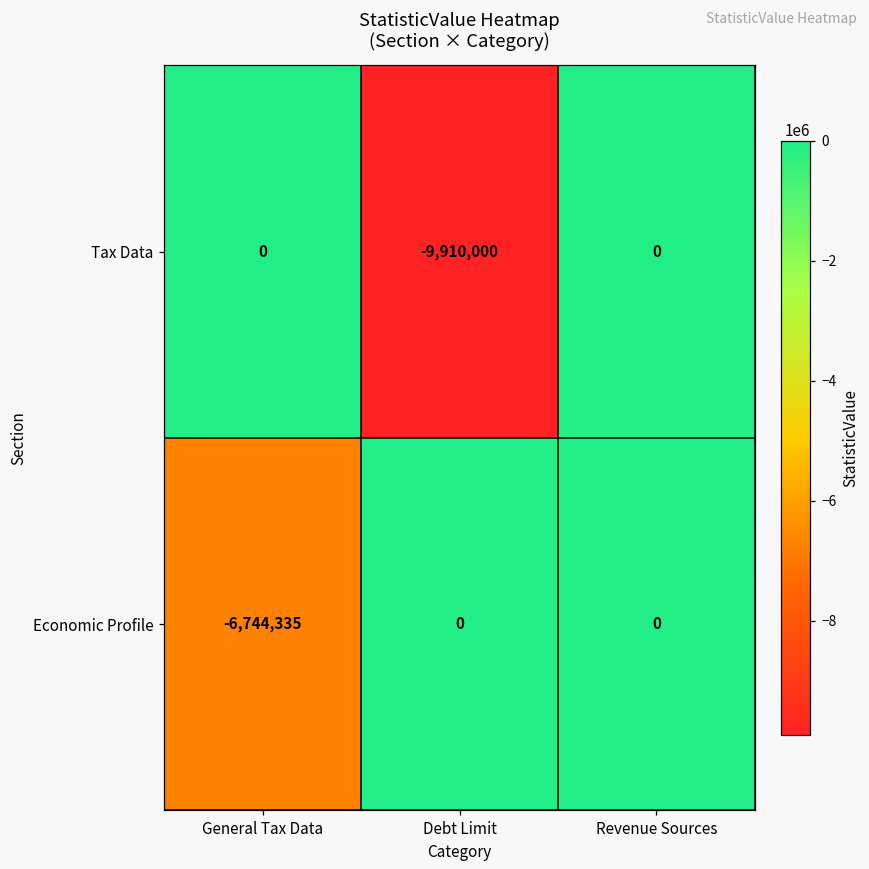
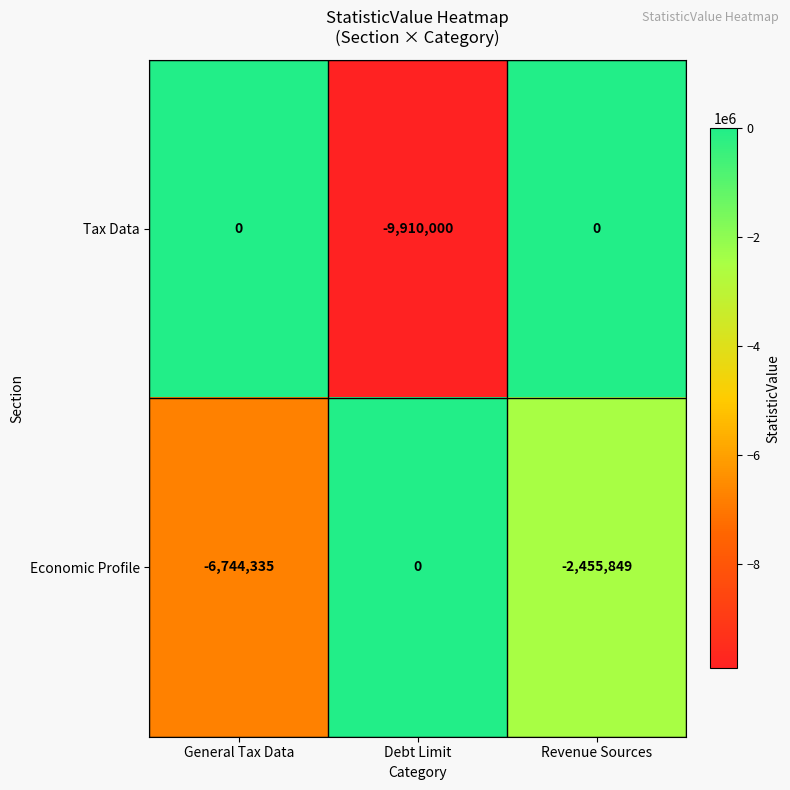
Economic Profile, Revenue Sources: 0 -> -2,455,849
